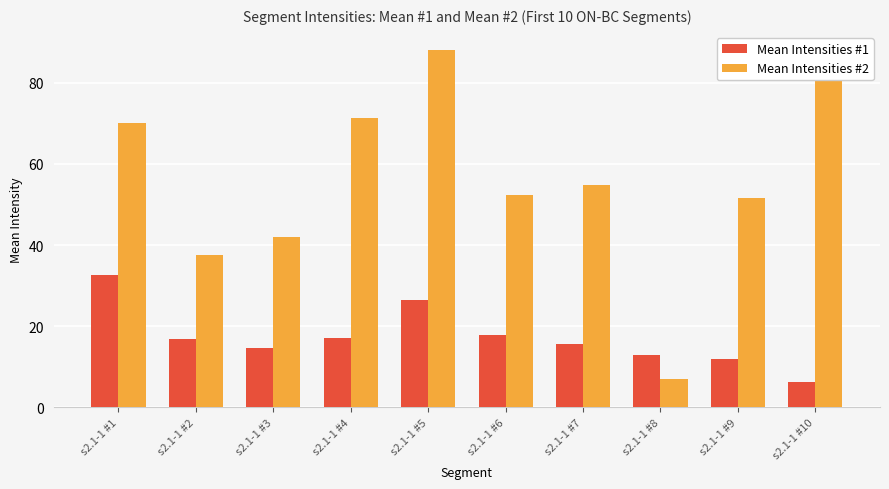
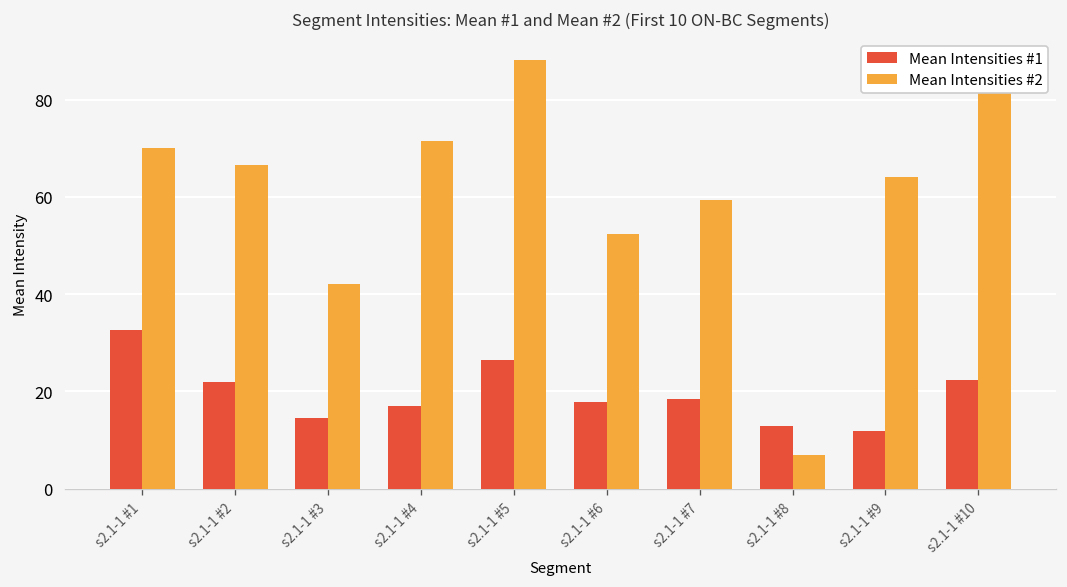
Mean Intensities #1, s2.1-1 #2: 17 -> 22
Mean Intensities #2, s2.1-1 #2: 38 -> 67
Mean Intensities #1, s2.1-1 #7: 16 -> 18
Mean Intensities #2, s2.1-1 #7: 55 -> 59
Mean Intensities #2, s2.1-1 #9: 52 -> 64
Mean Intensities #1, s2.1-1 #10: 6 -> 22
